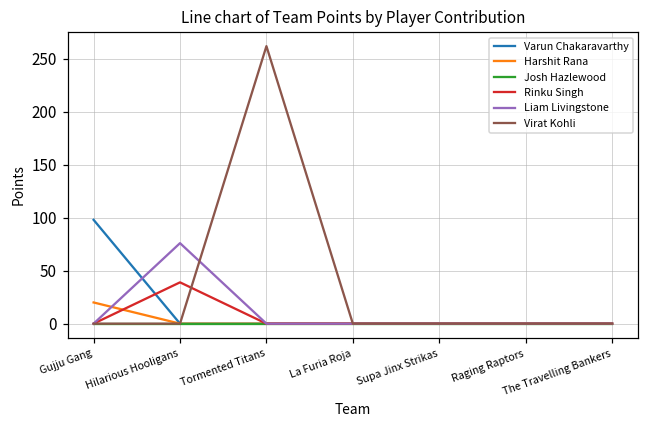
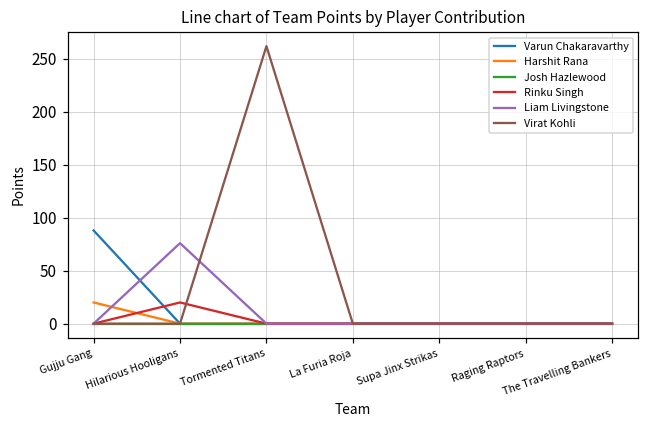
Varun Chakaravarthy, Gujju Gang: 100 -> 90
Rinku Singh, Hilarious Hooligans: 40 -> 20
